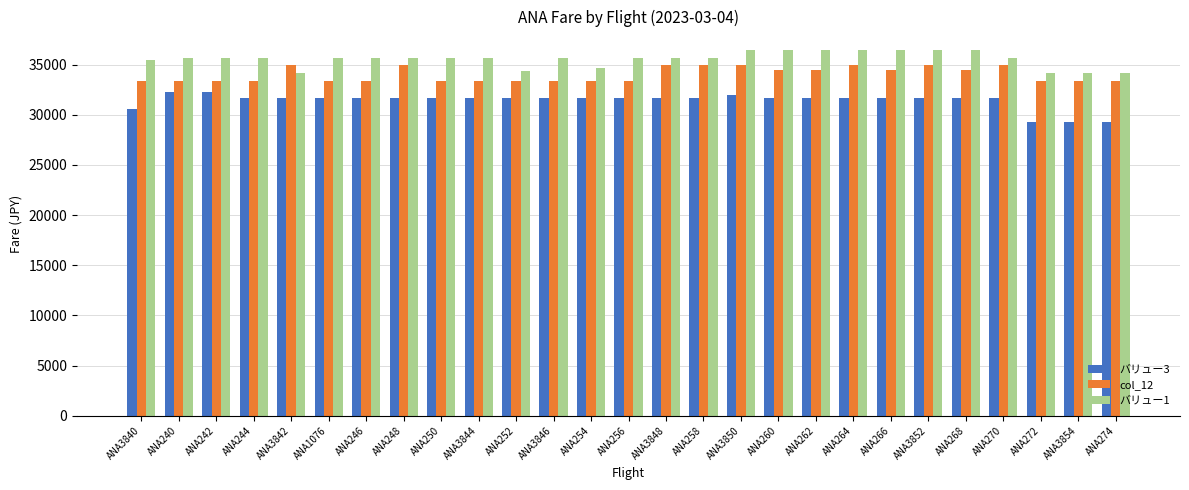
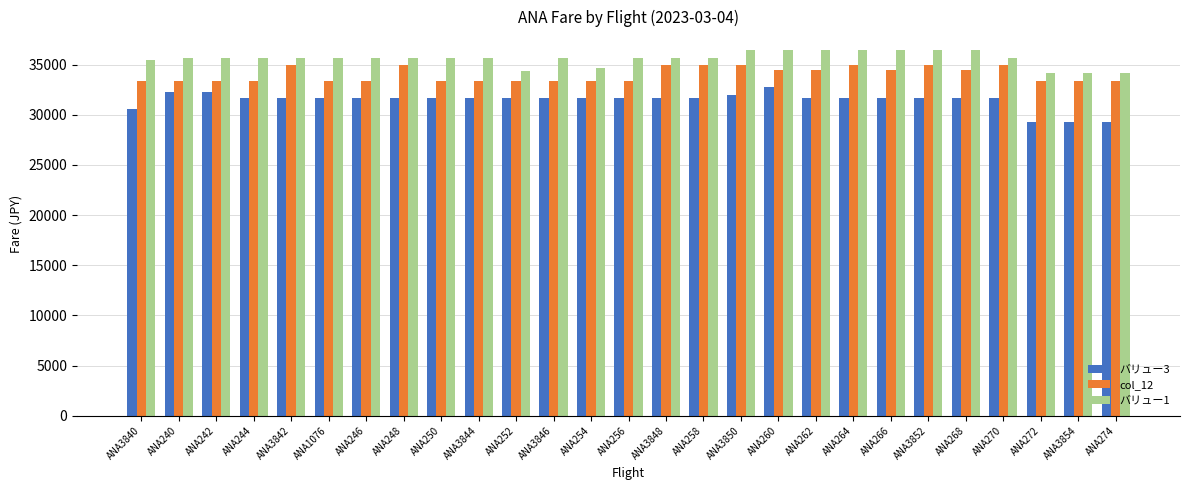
バリュー1, ANA3842: 34200 -> 35700
バリュー3, ANA260: 31700 -> 32700
